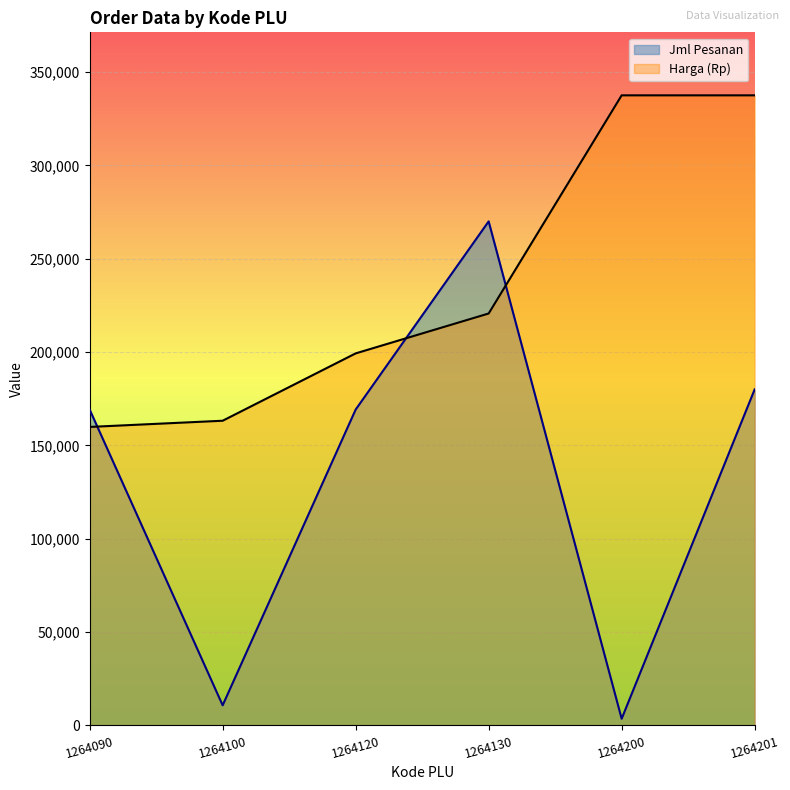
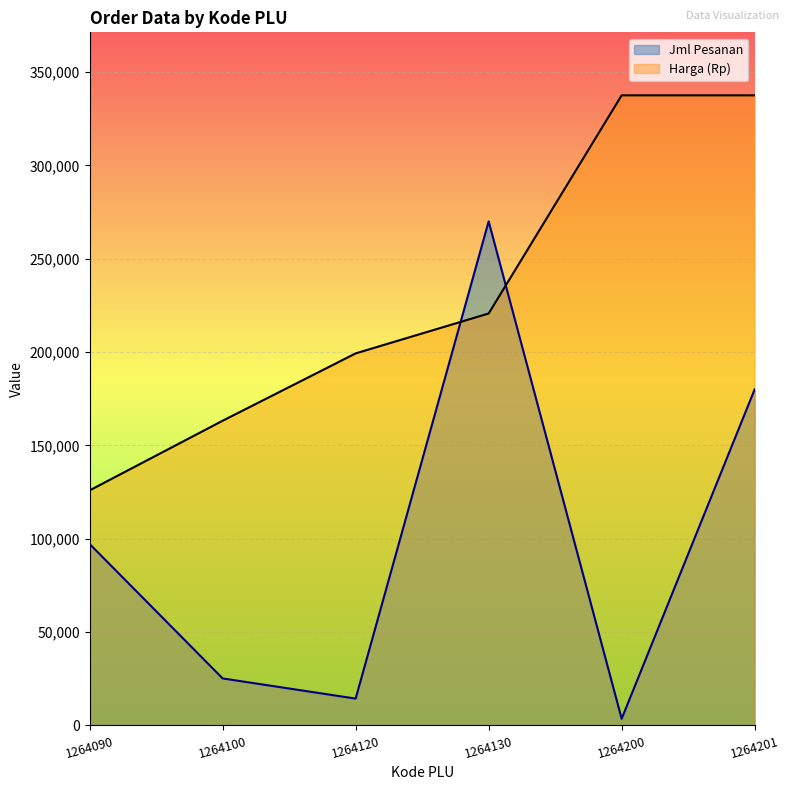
Jml Pesanan, 1264090: 169,000 -> 97,000
Harga (Rp), 1264090: 160,000 -> 126,000
Jml Pesanan, 1264100: 11,000 -> 25,000
Jml Pesanan, 1264120: 169,000 -> 14,000
